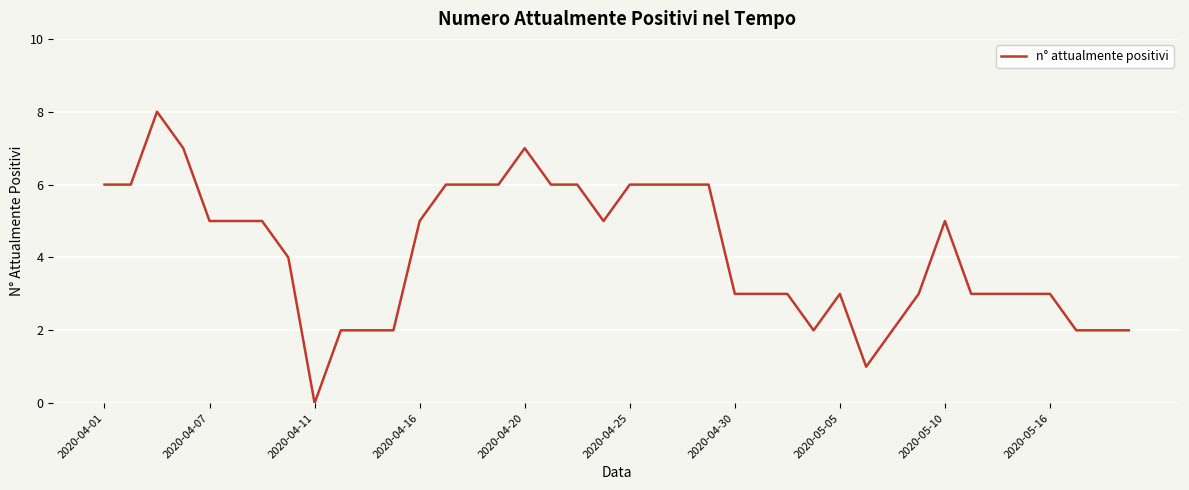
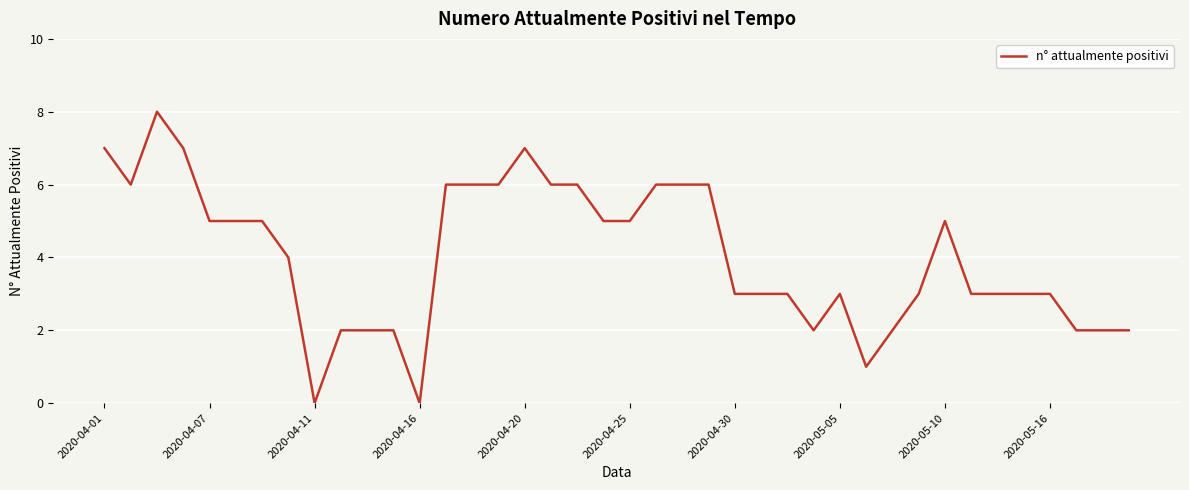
2020-04-01: 6 -> 7
2020-04-16: 5 -> 0
2020-04-25: 6 -> 5
